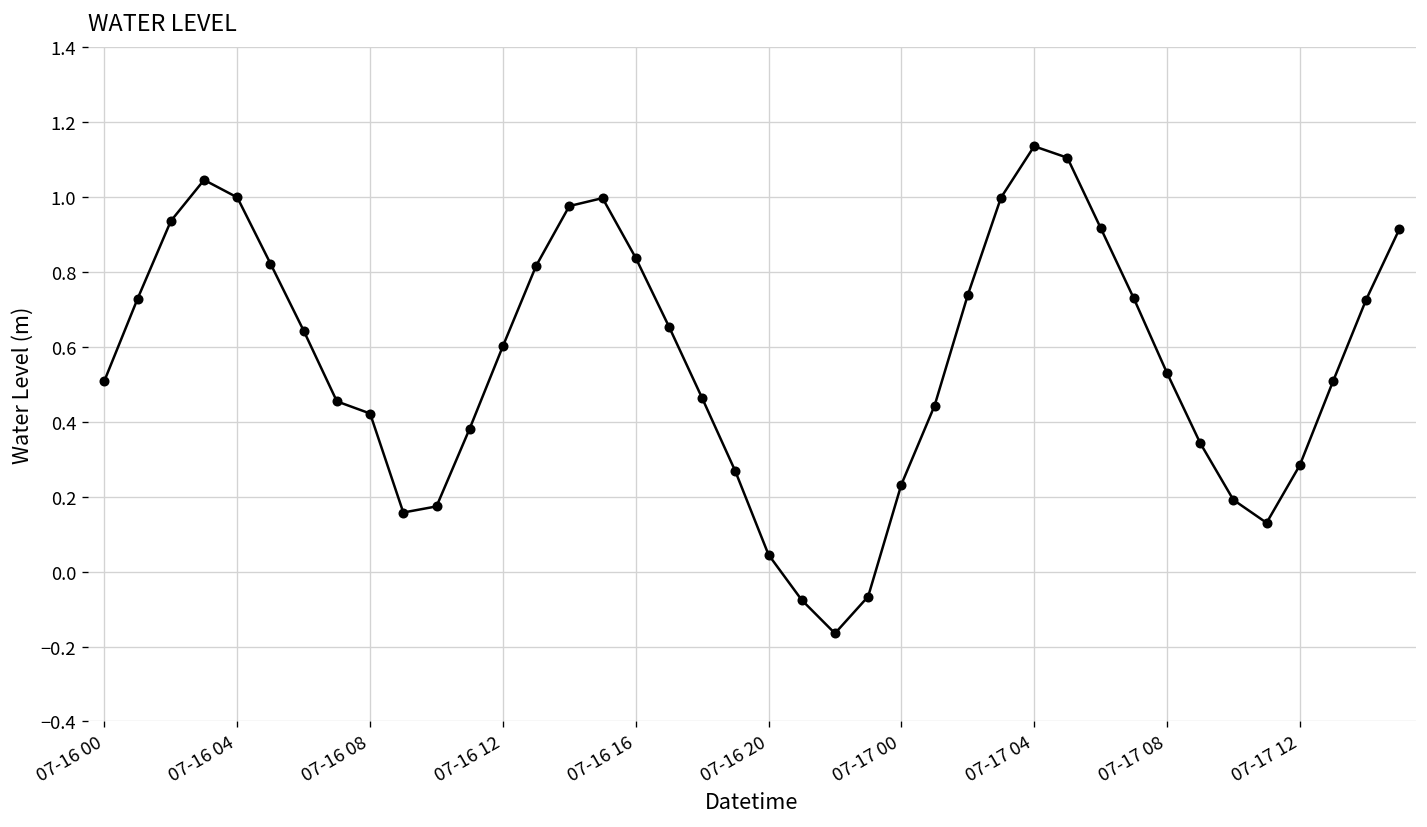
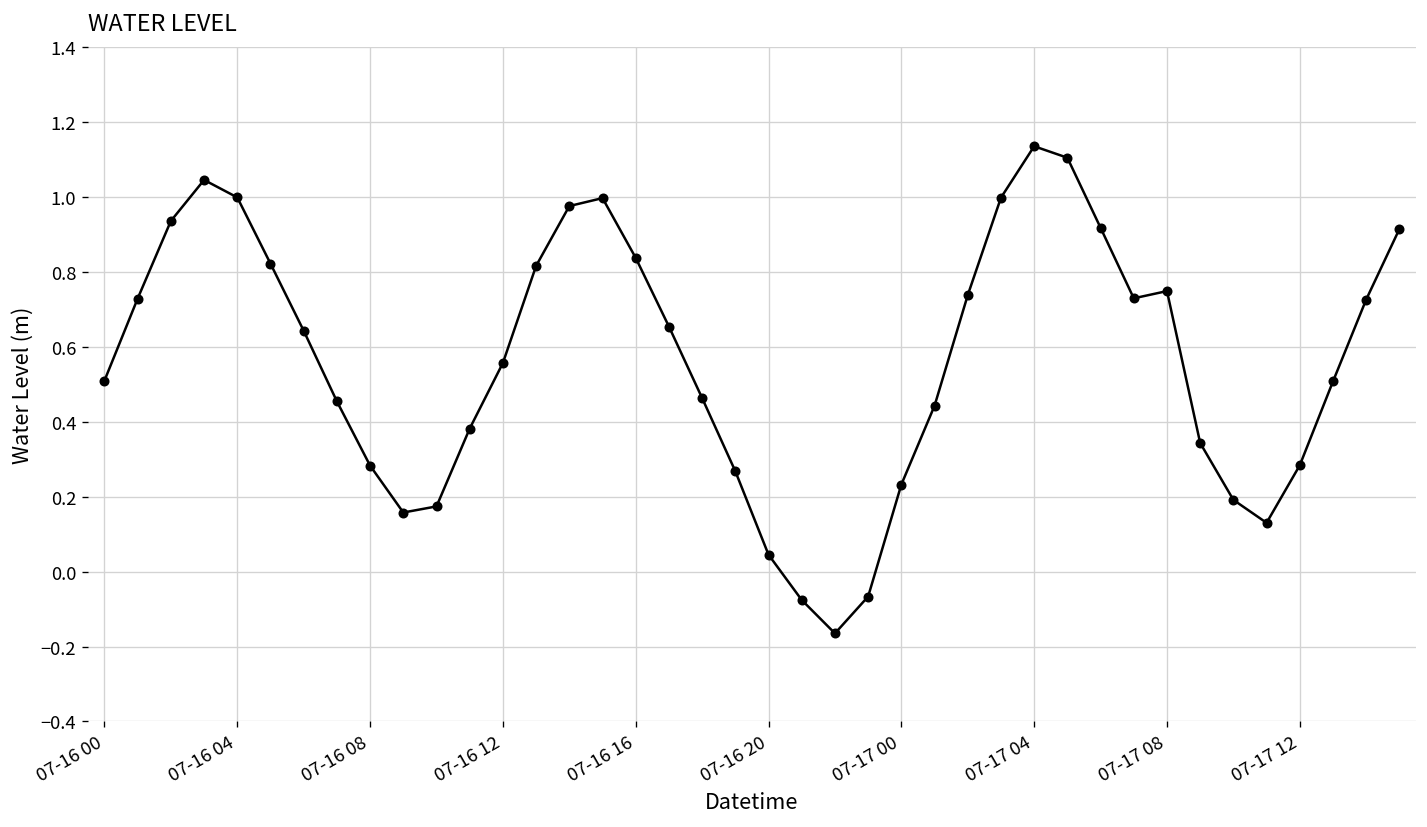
07-16 08: 0.42 -> 0.28
07-16 12: 0.60 -> 0.56
07-17 08: 0.53 -> 0.75
